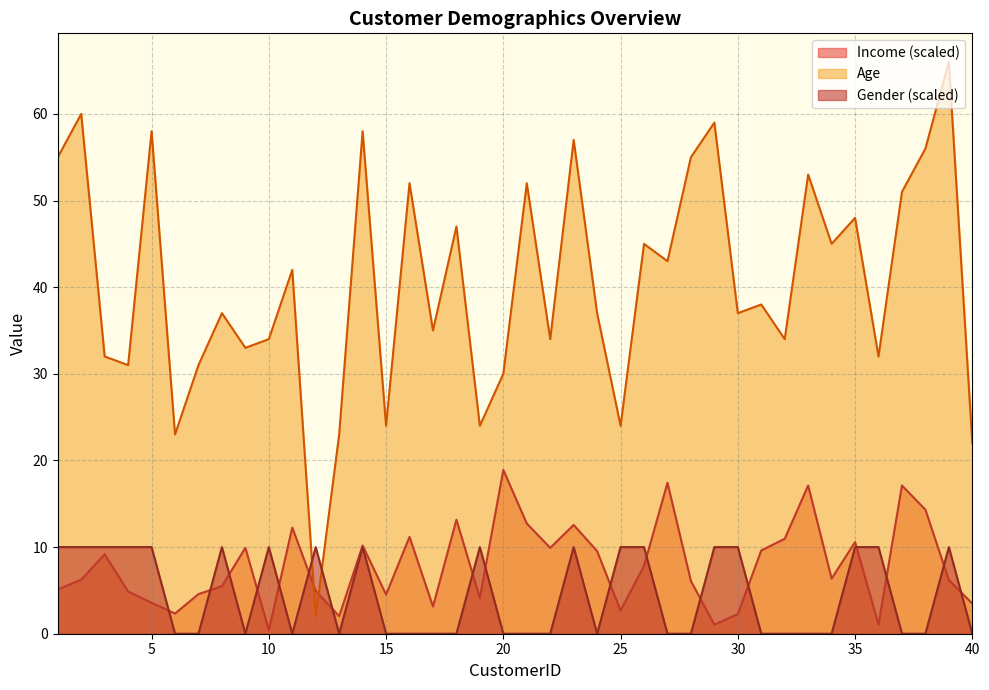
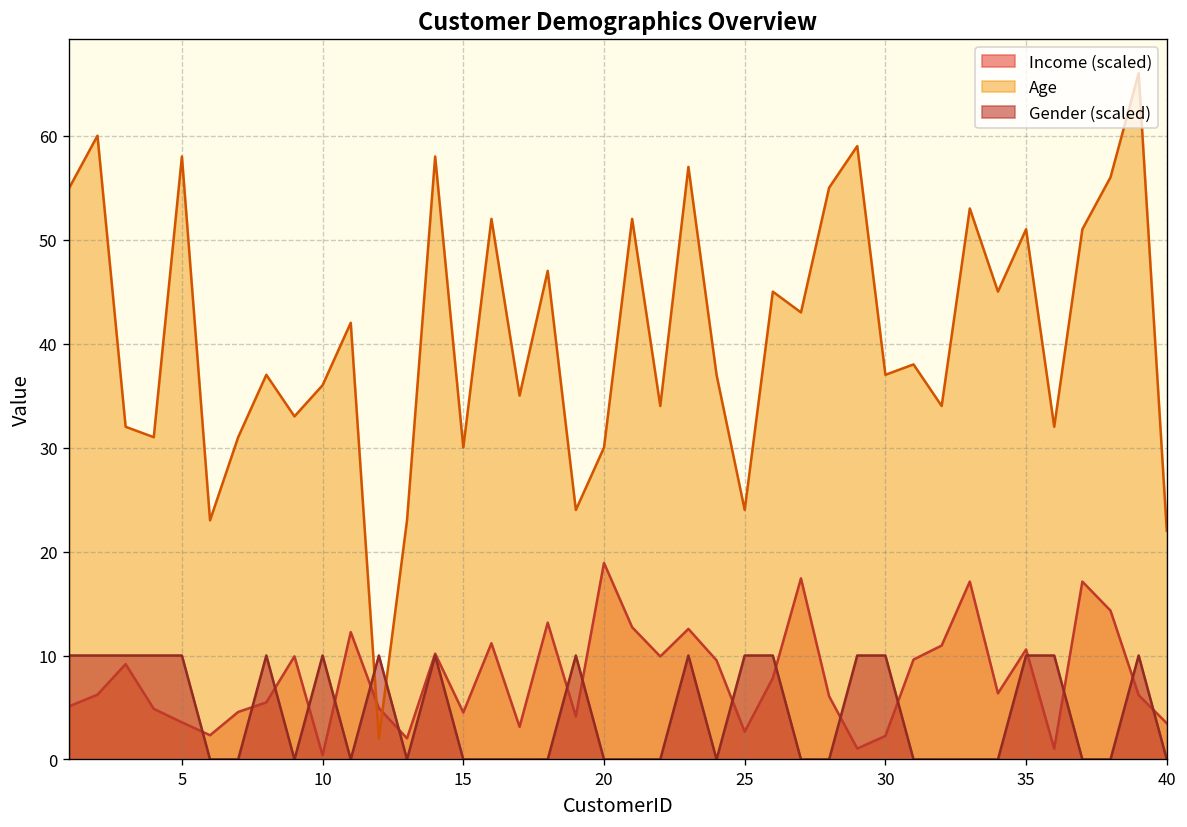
Age, 10: 34 -> 36
Age, 15: 24 -> 30
Age, 35: 48 -> 51
